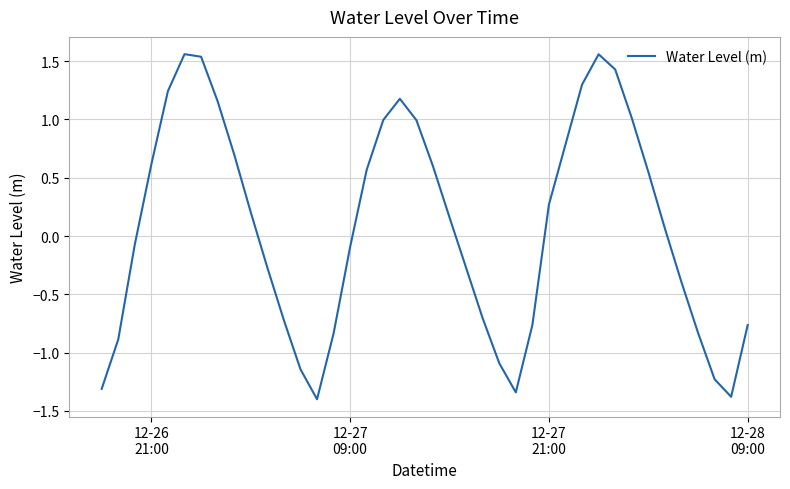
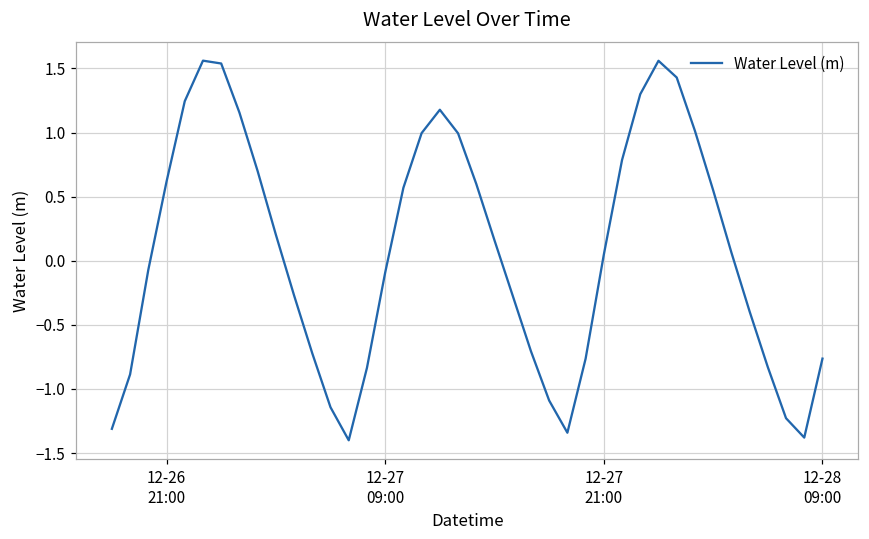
12-27 21:00: 0.27 -> 0.05
